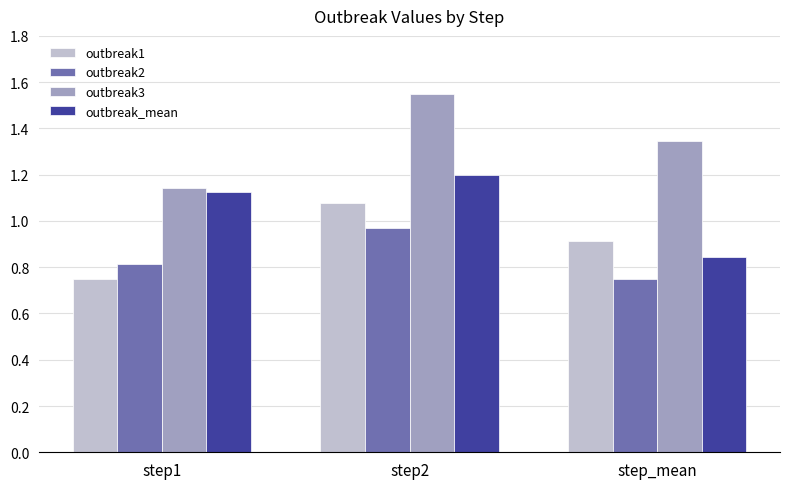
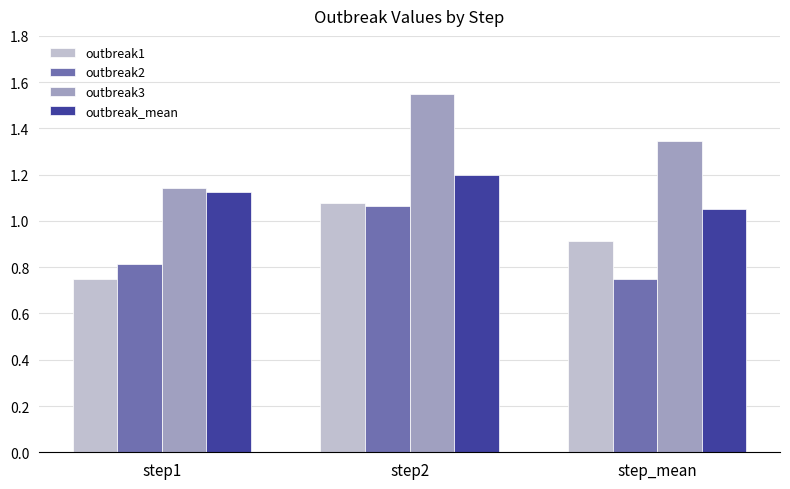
outbreak2, step2: 0.97 -> 1.07
outbreak_mean, step_mean: 0.85 -> 1.05
